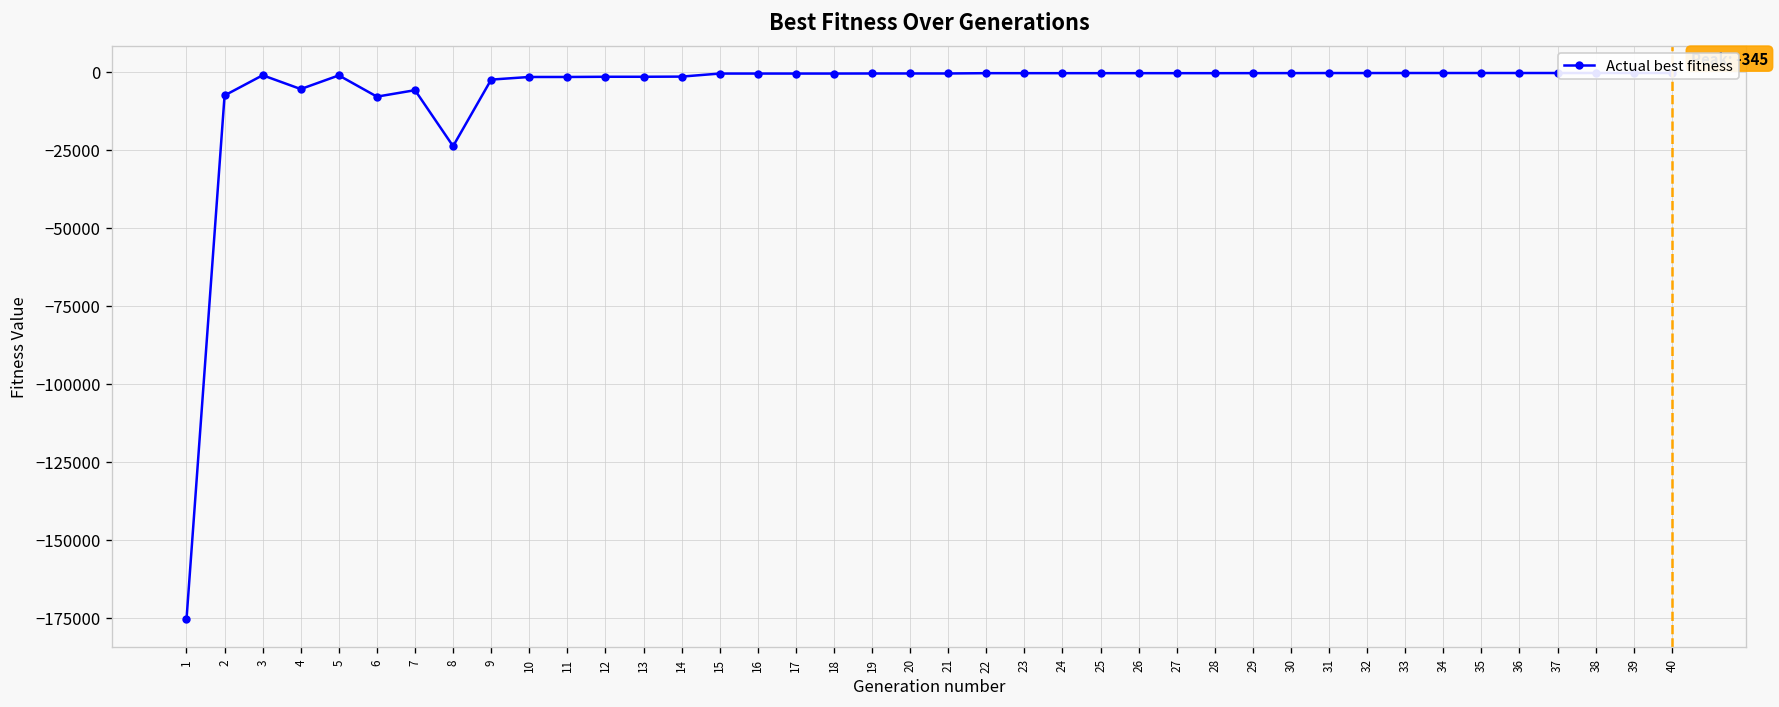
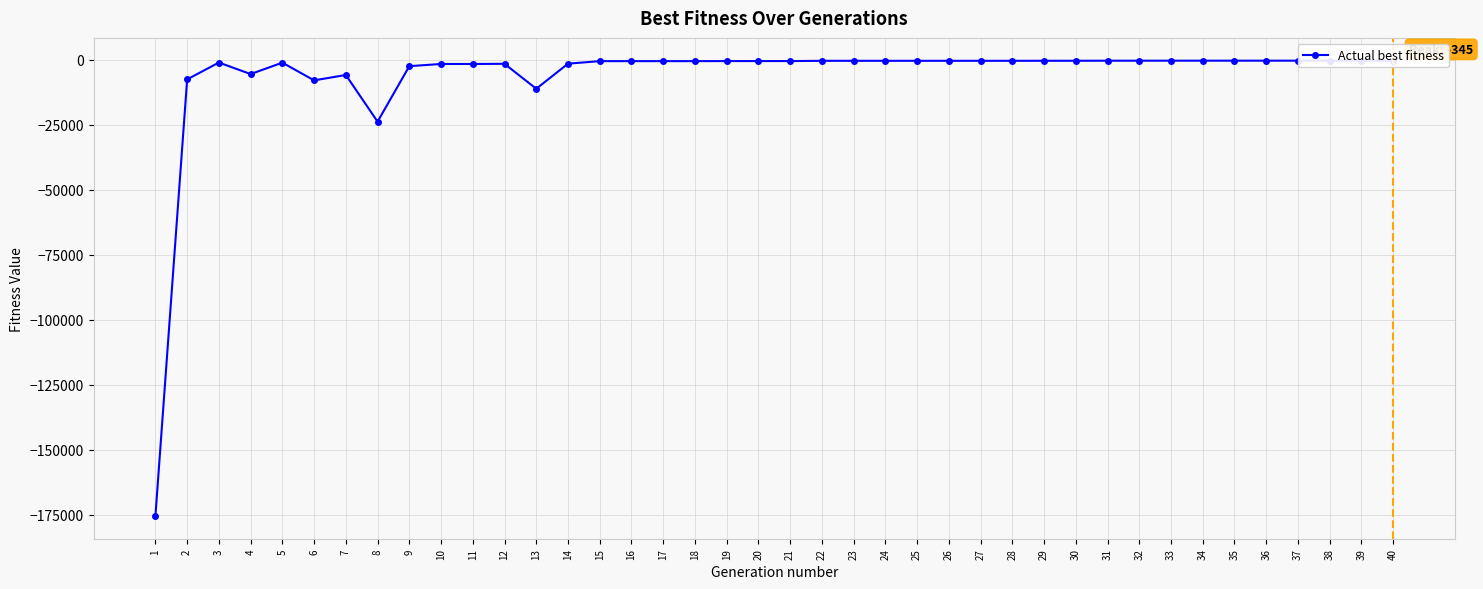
13: -2000 -> -11000
